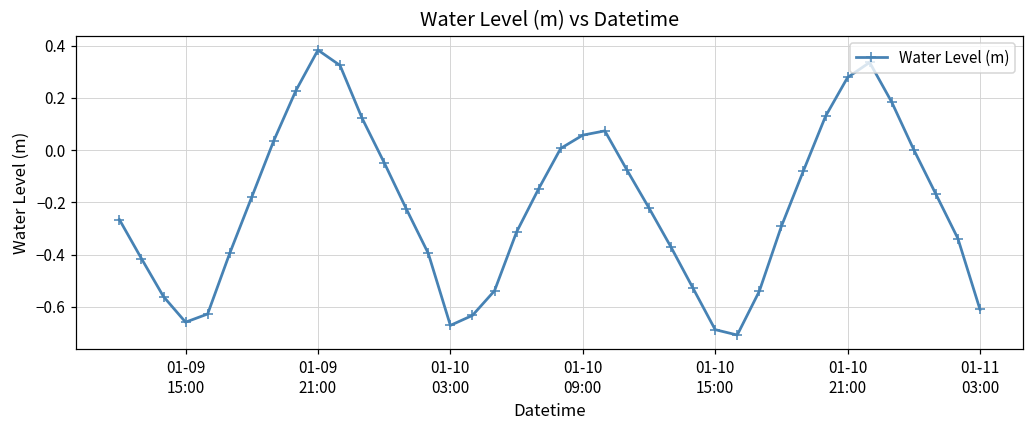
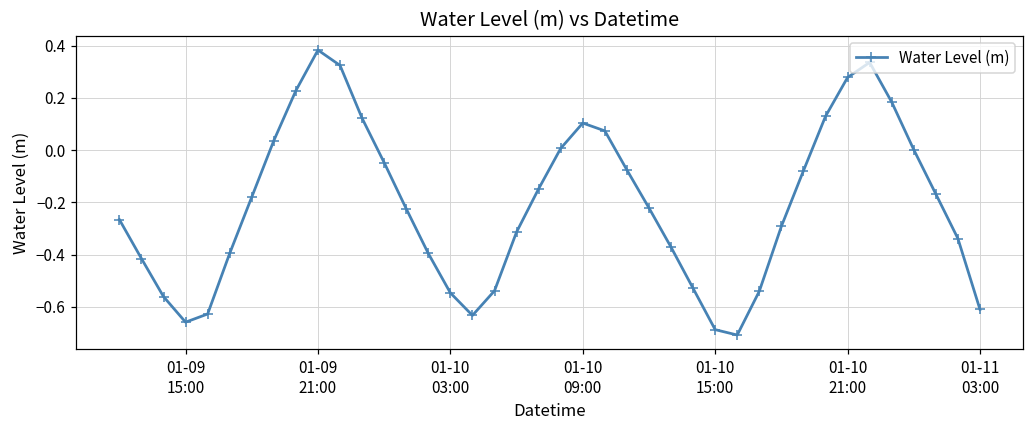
01-10 03:00: -0.67 -> -0.55
01-10 09:00: 0.06 -> 0.10
